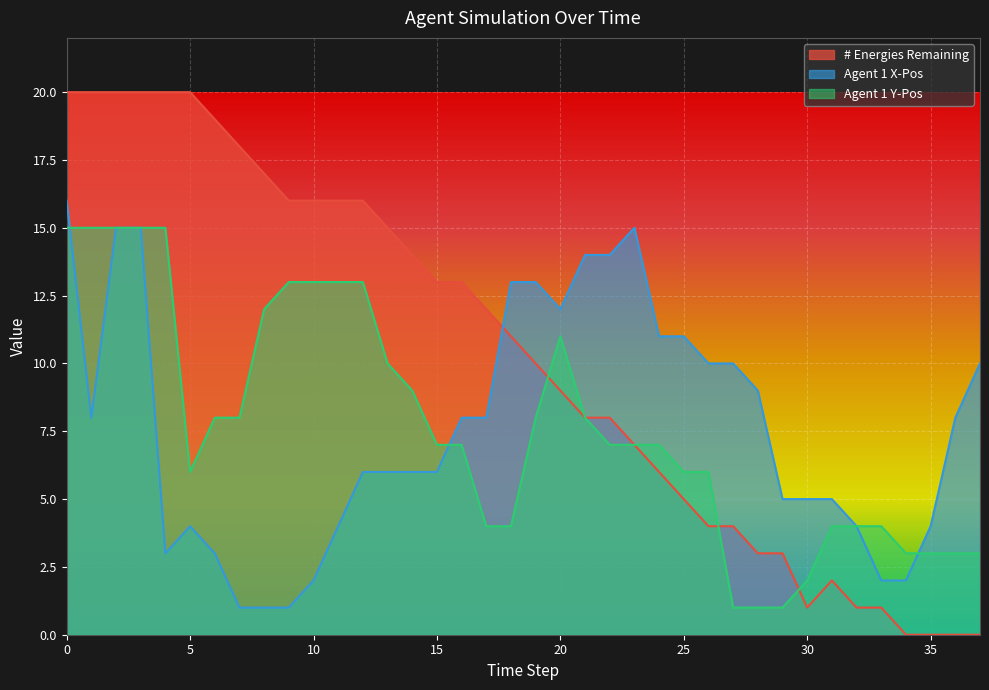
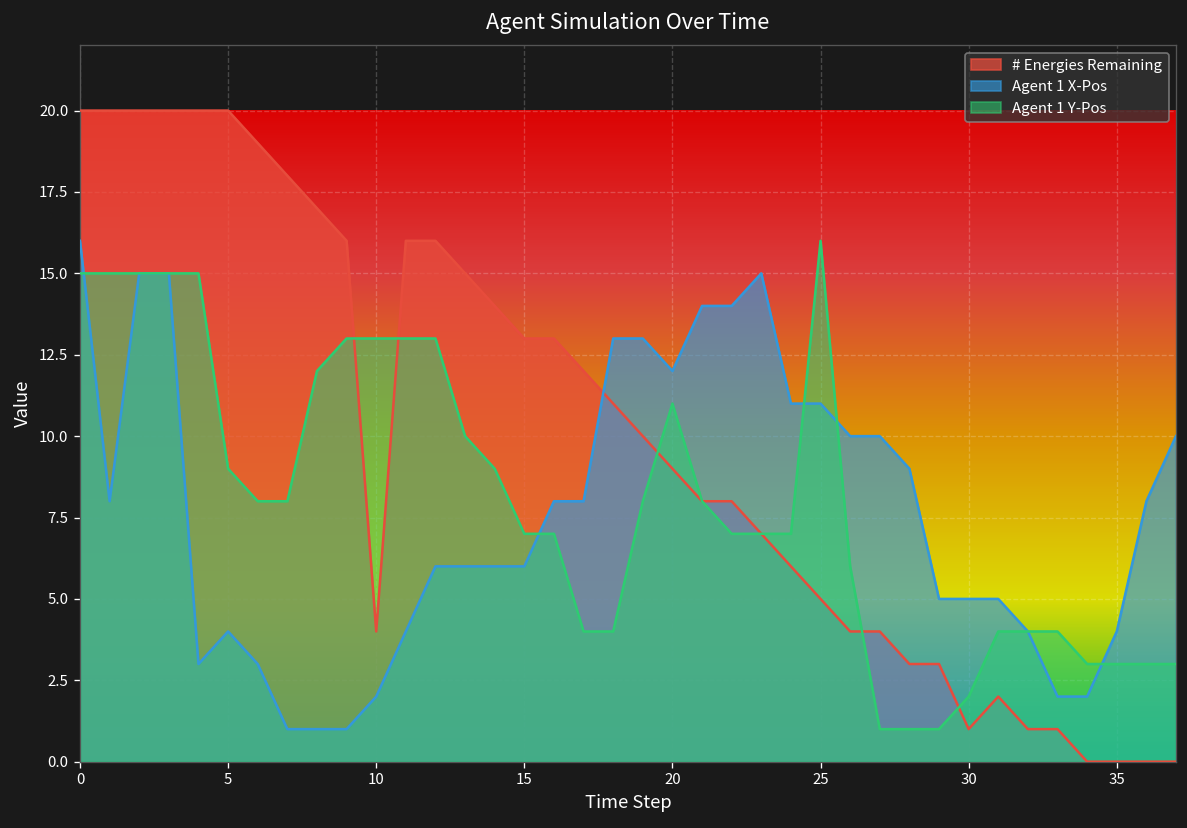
Agent 1 Y-Pos, 5: 6 -> 9
# Energies Remaining, 10: 16 -> 4
Agent 1 Y-Pos, 25: 6 -> 16
